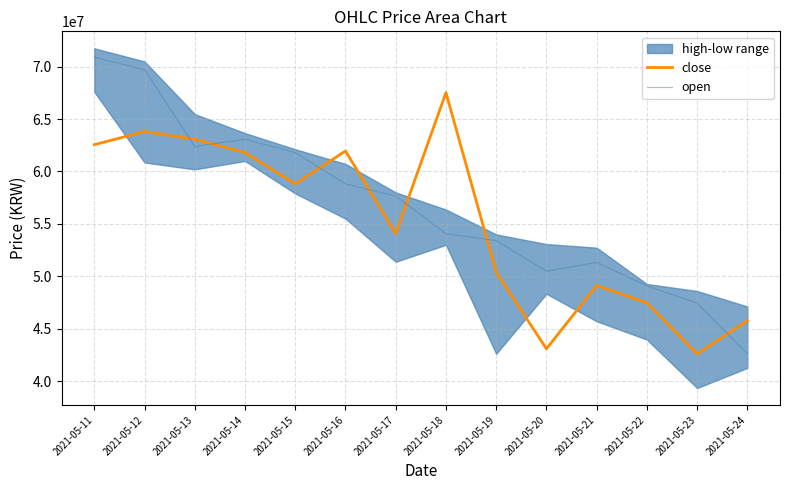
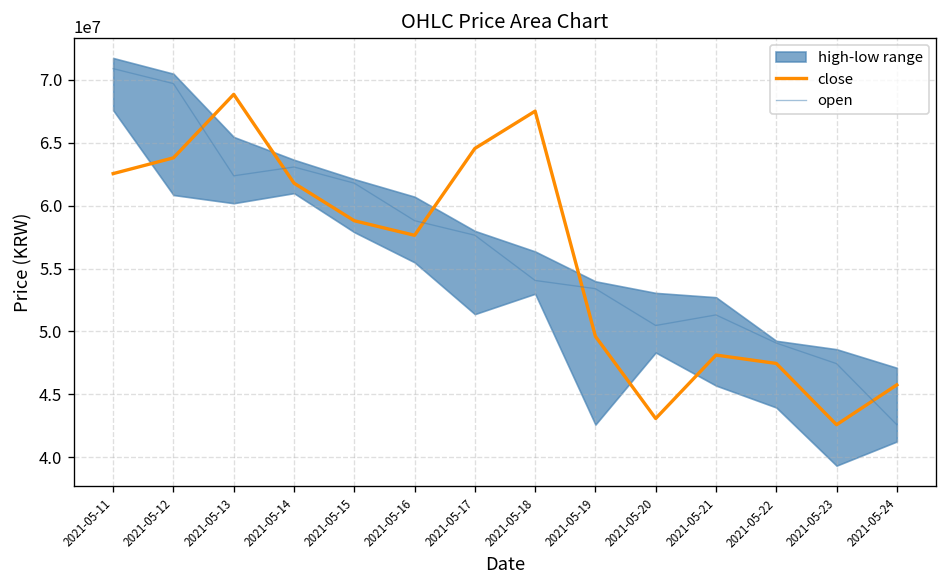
close, 2021-05-13: 63100000 -> 68900000
close, 2021-05-16: 62000000 -> 57600000
close, 2021-05-17: 54100000 -> 64600000
close, 2021-05-19: 50400000 -> 49600000
close, 2021-05-21: 49100000 -> 48100000
